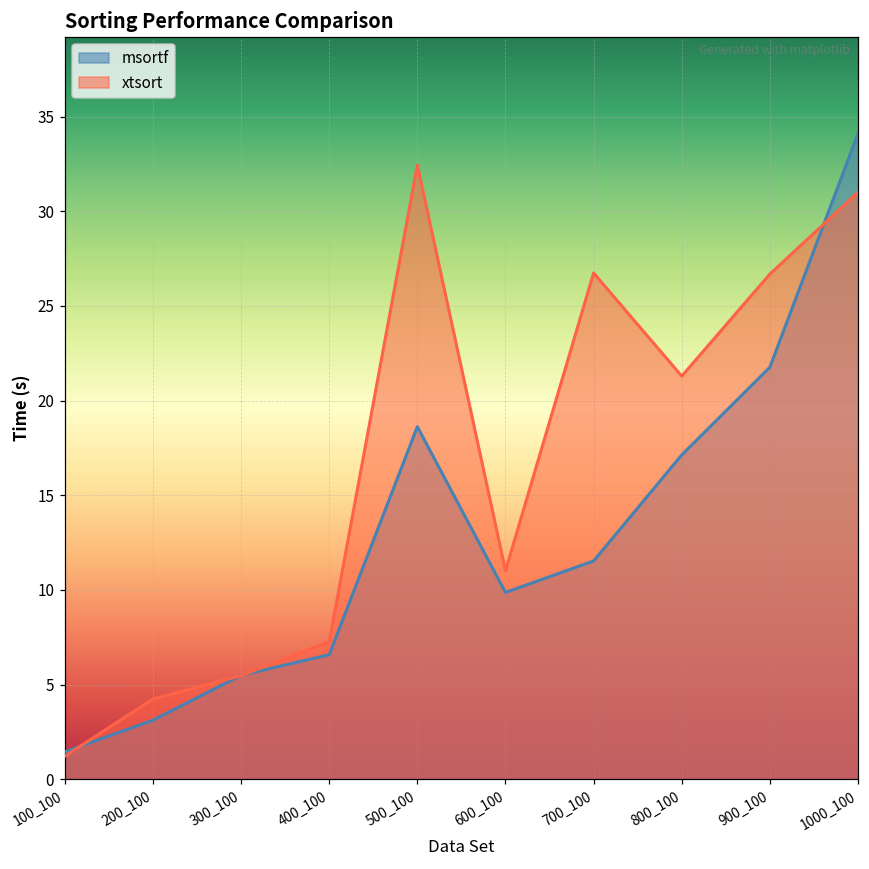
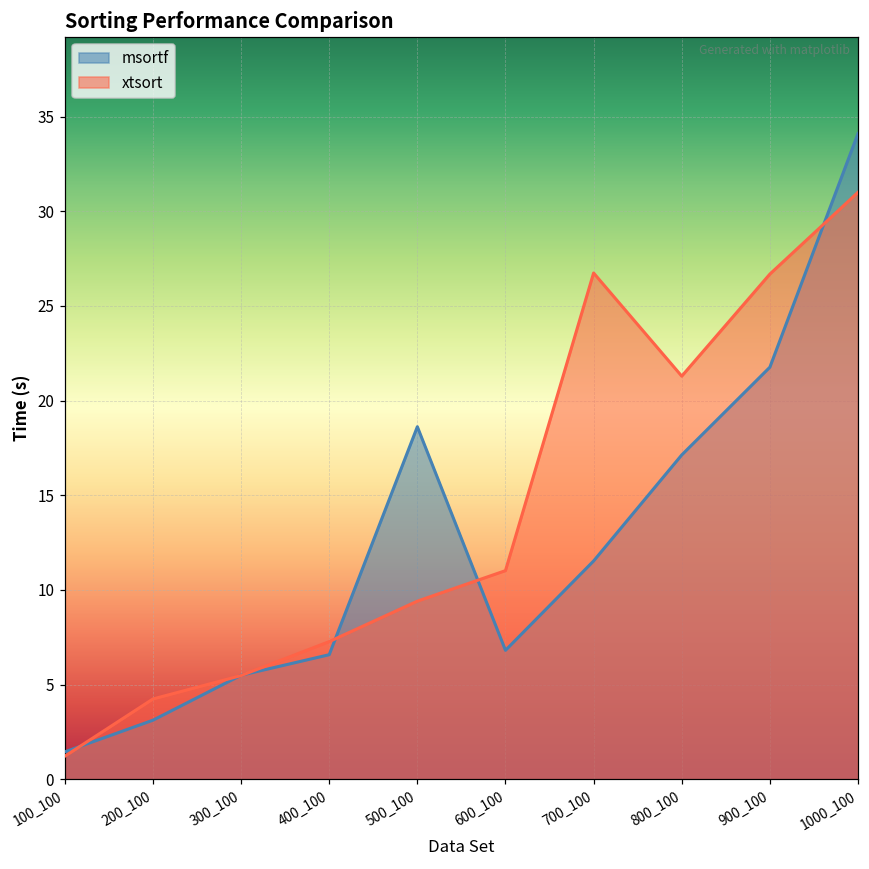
xtsort, 500_100: 32.4 -> 9.4
msortf, 600_100: 9.9 -> 6.8
